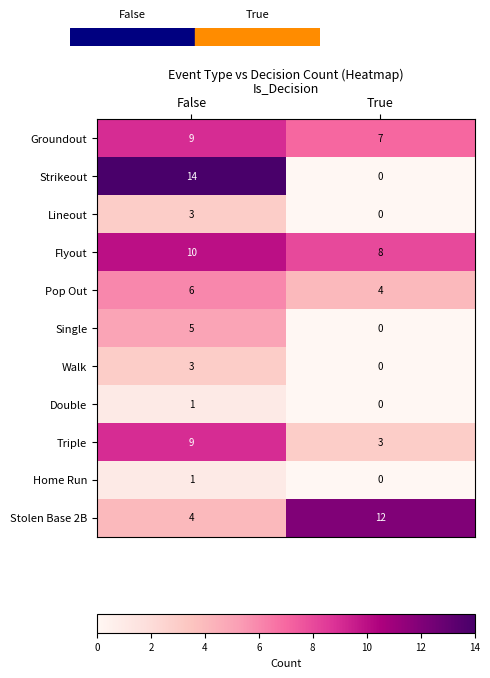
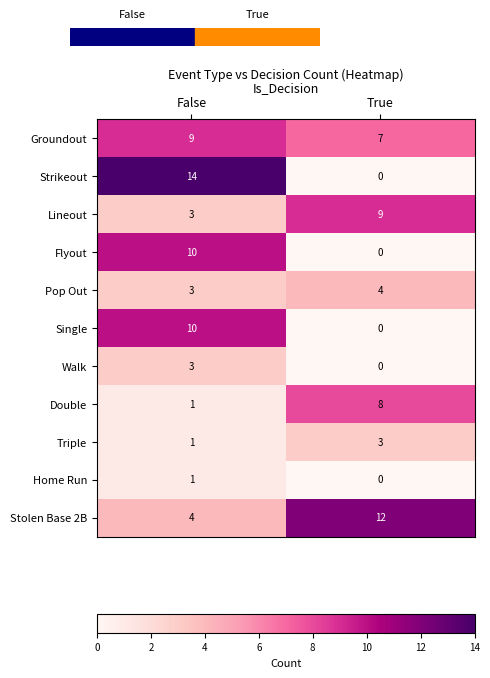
Lineout, True: 0 -> 9
Flyout, True: 8 -> 0
Pop Out, False: 6 -> 3
Single, False: 5 -> 10
Double, True: 0 -> 8
Triple, False: 9 -> 1
